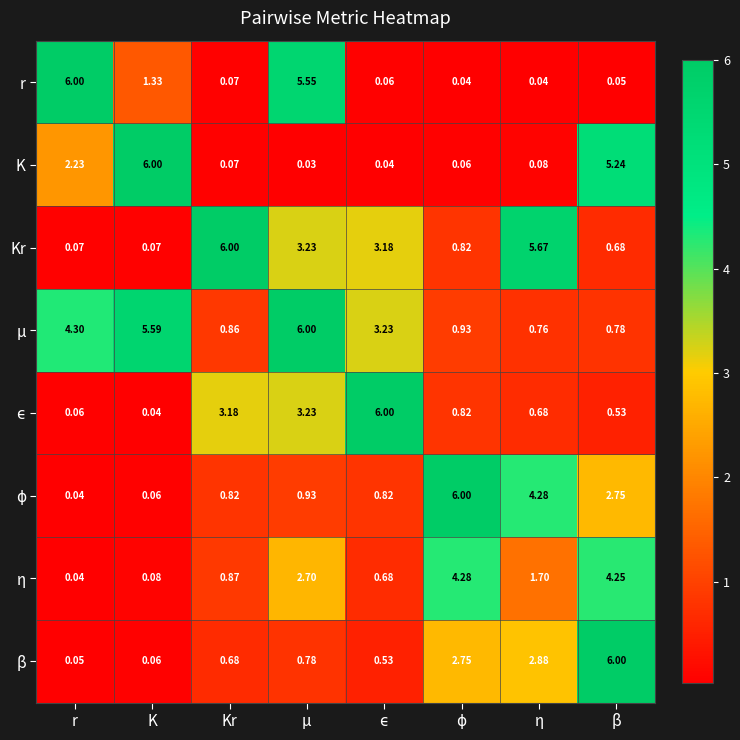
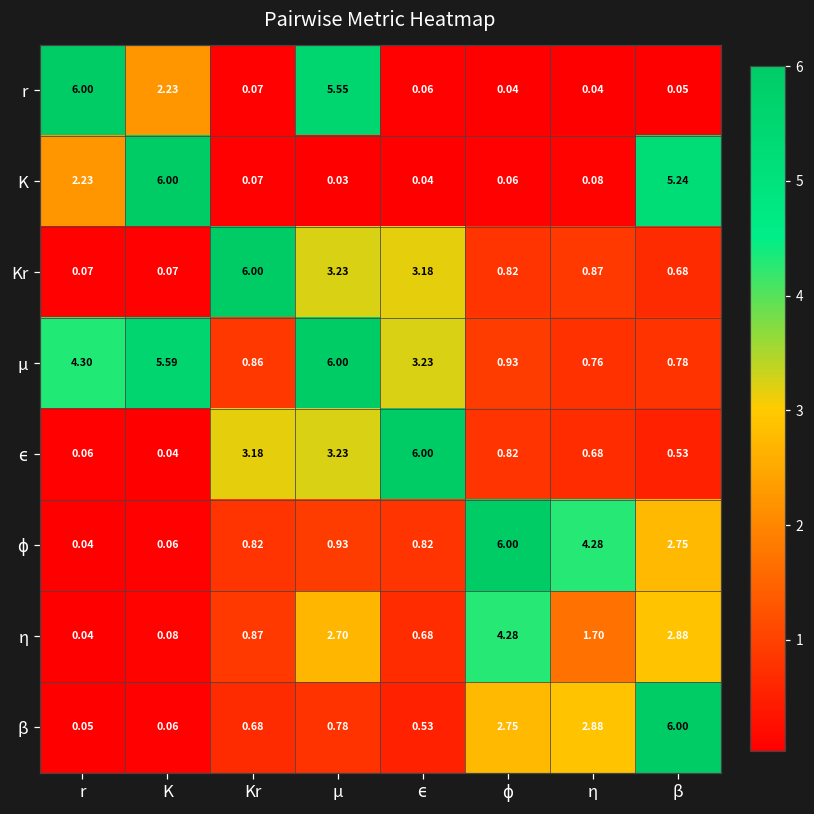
r, K: 1.33 -> 2.23
Kr, η: 5.67 -> 0.87
η, β: 4.25 -> 2.88
